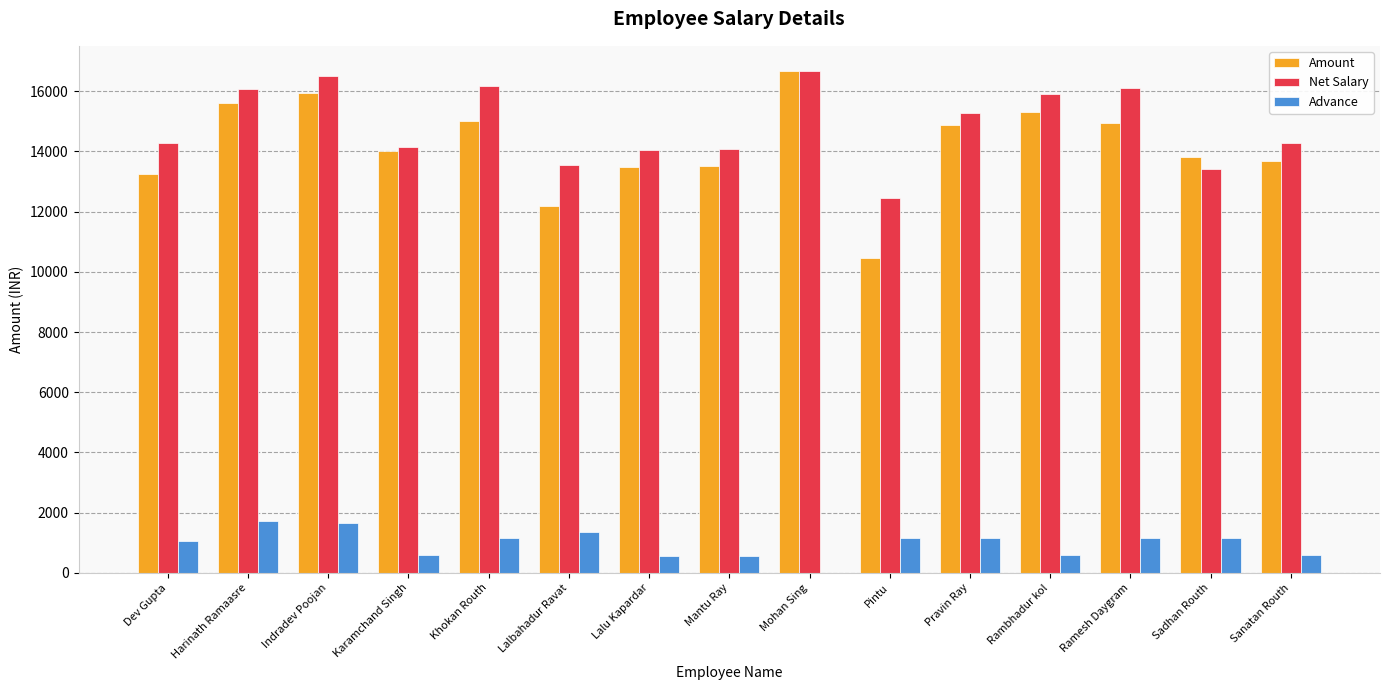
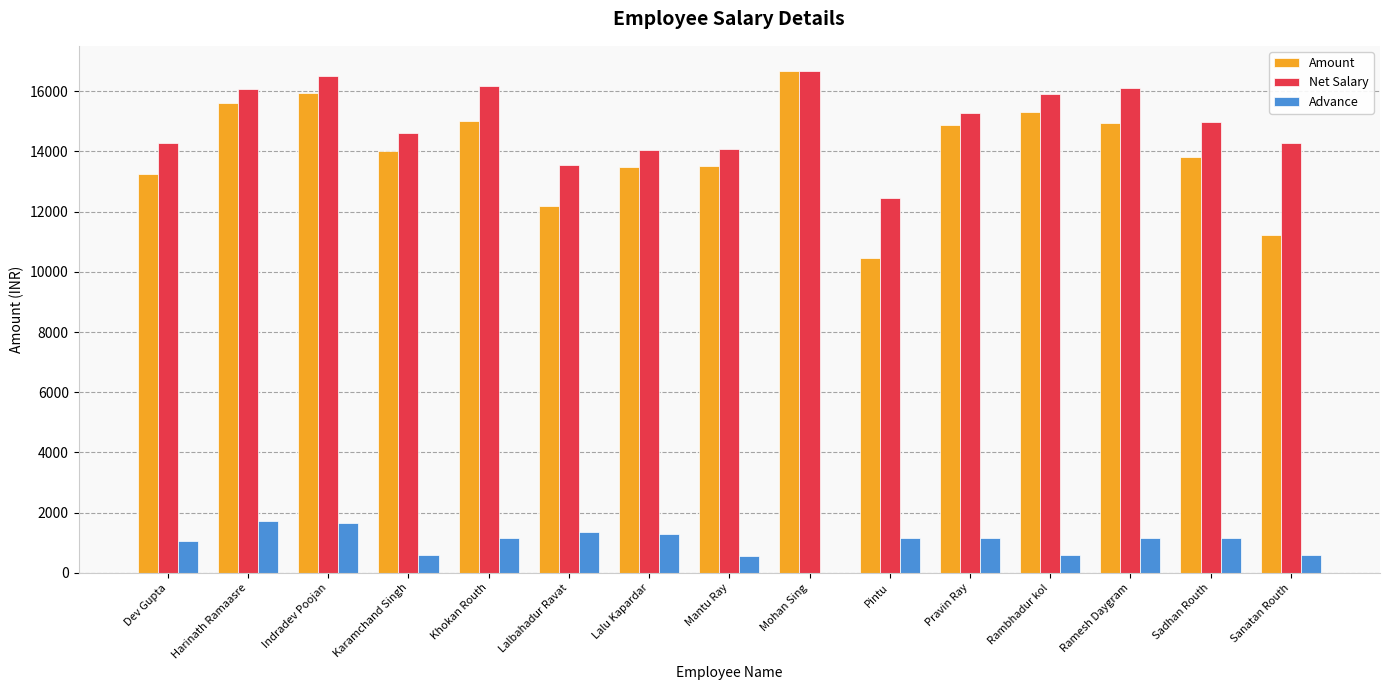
Net Salary, Karamchand Singh: 14100 -> 14600
Advance, Lalu Kapardar: 600 -> 1300
Net Salary, Sadhan Routh: 13400 -> 15000
Amount, Sanatan Routh: 13700 -> 11200
